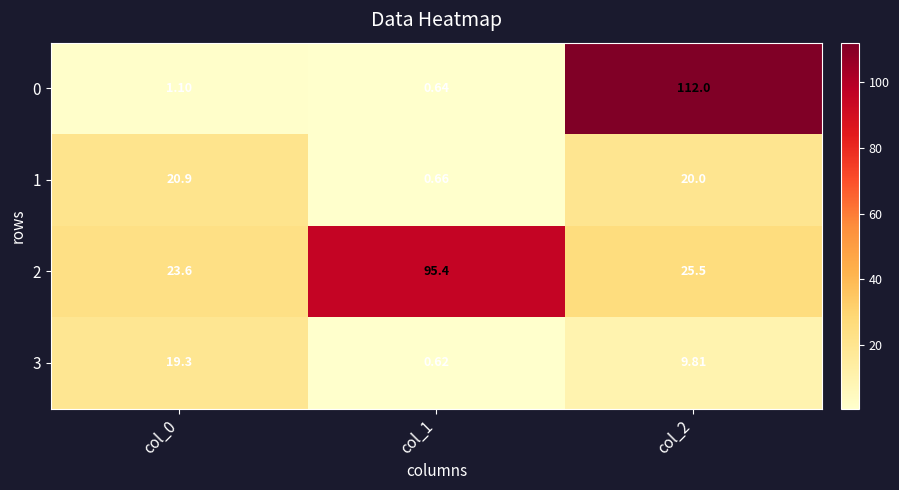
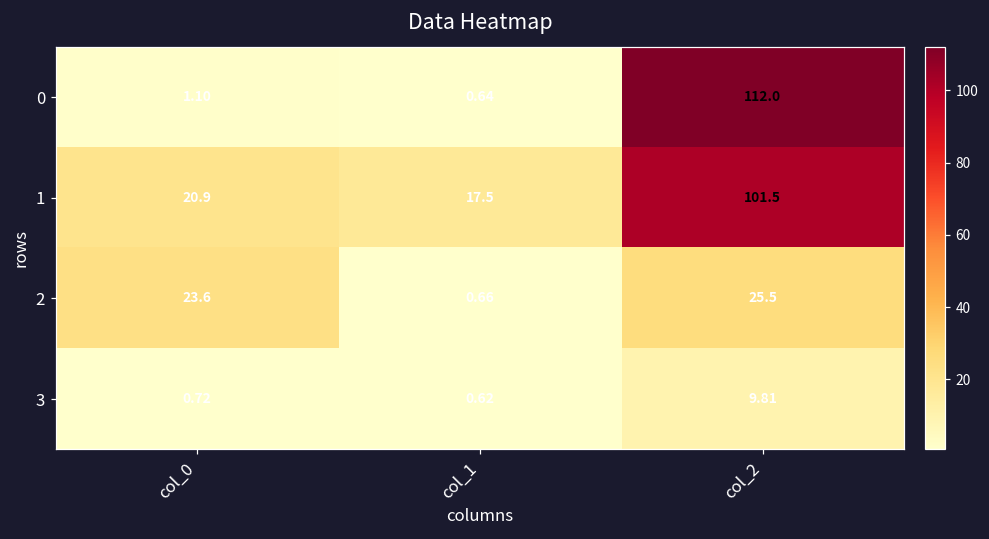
1, col_1: 0.66 -> 17.5
1, col_2: 20.0 -> 101.5
2, col_1: 95.4 -> 0.66
3, col_0: 19.3 -> 0.72
